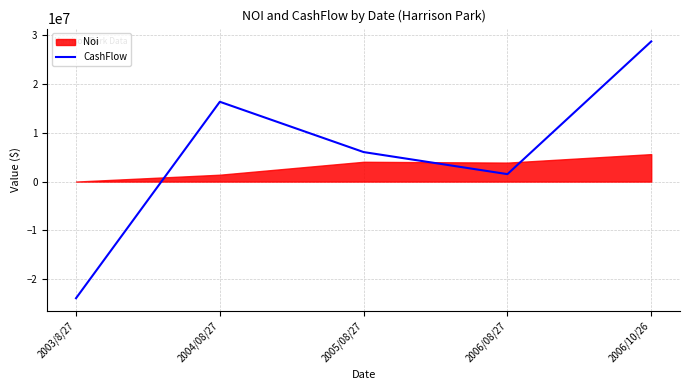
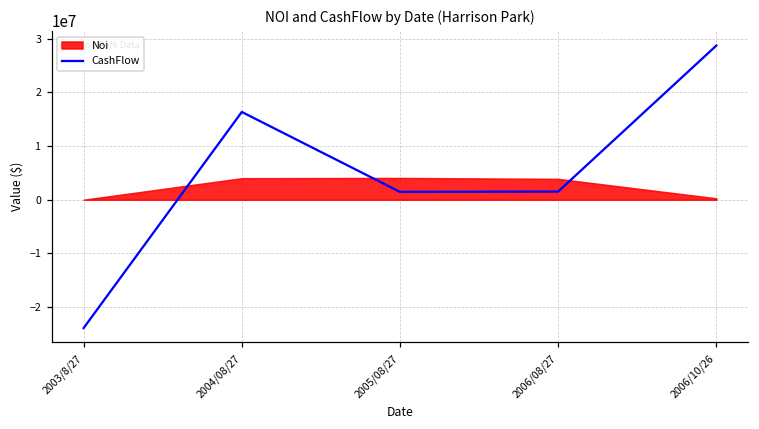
Noi, 2004/08/27: 1000000 -> 4000000
CashFlow, 2005/08/27: 6000000 -> 1000000
Noi, 2006/10/26: 6000000 -> 0
